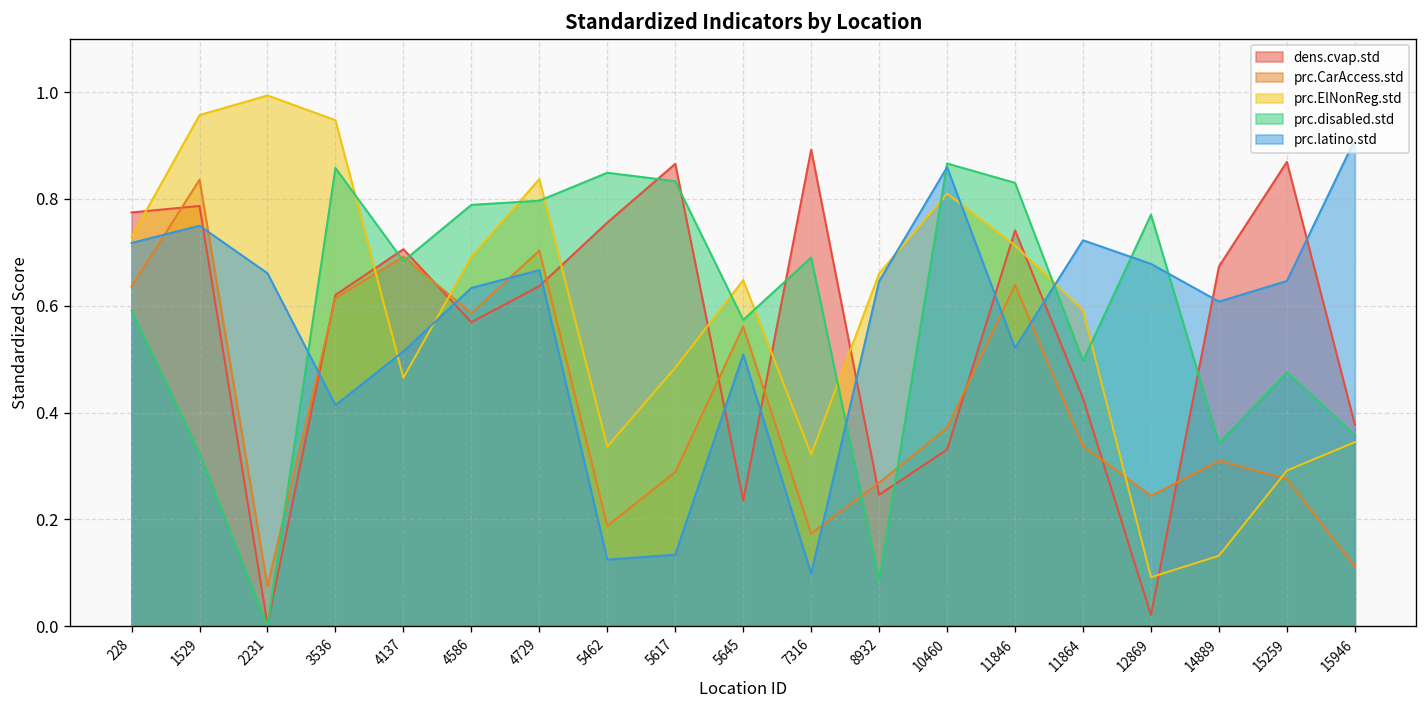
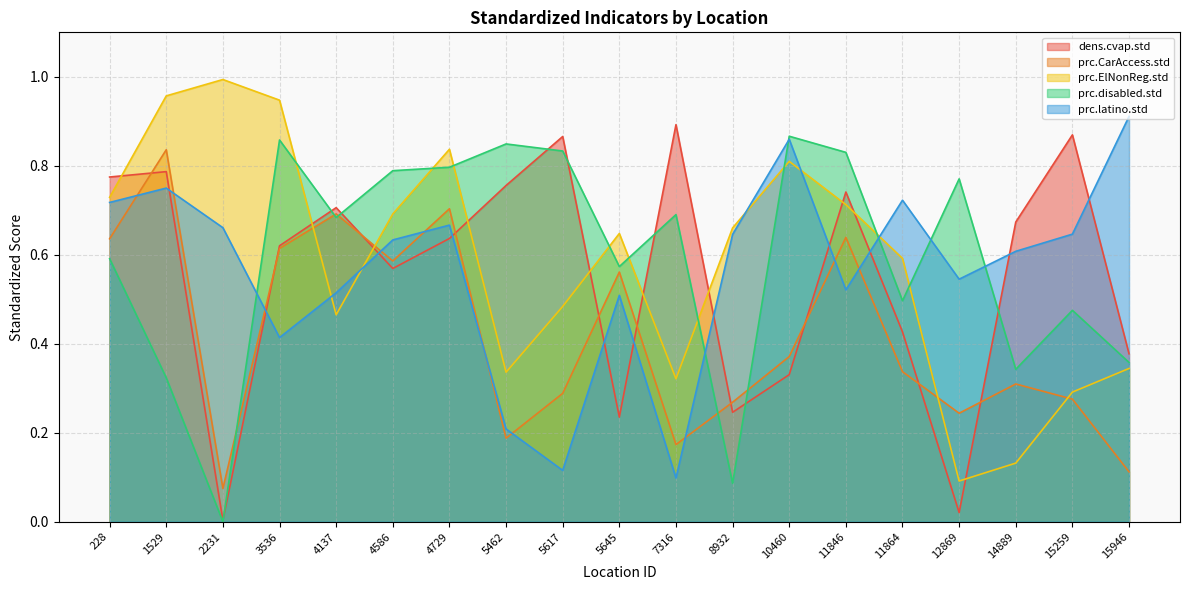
prc.latino.std, 5462: 0.12 -> 0.21
prc.latino.std, 5617: 0.13 -> 0.12
prc.latino.std, 12869: 0.68 -> 0.55
